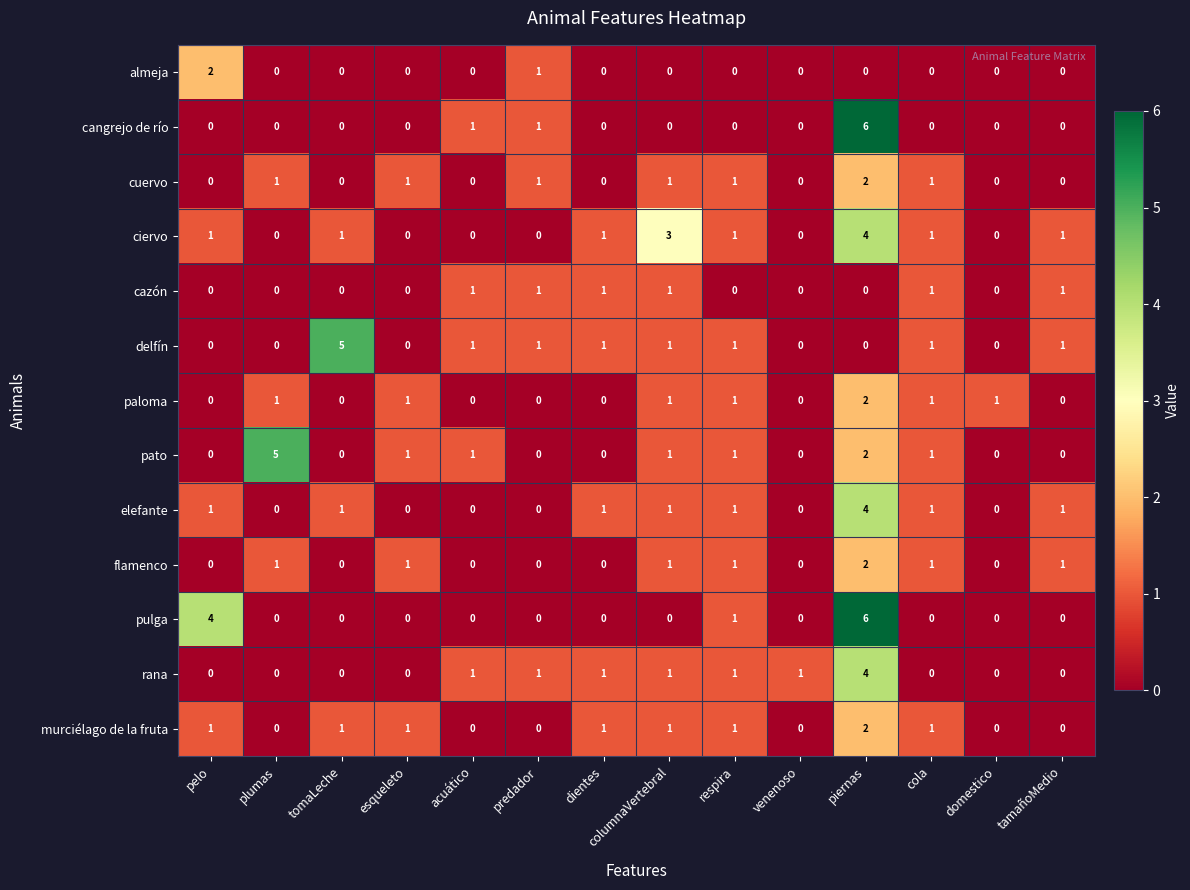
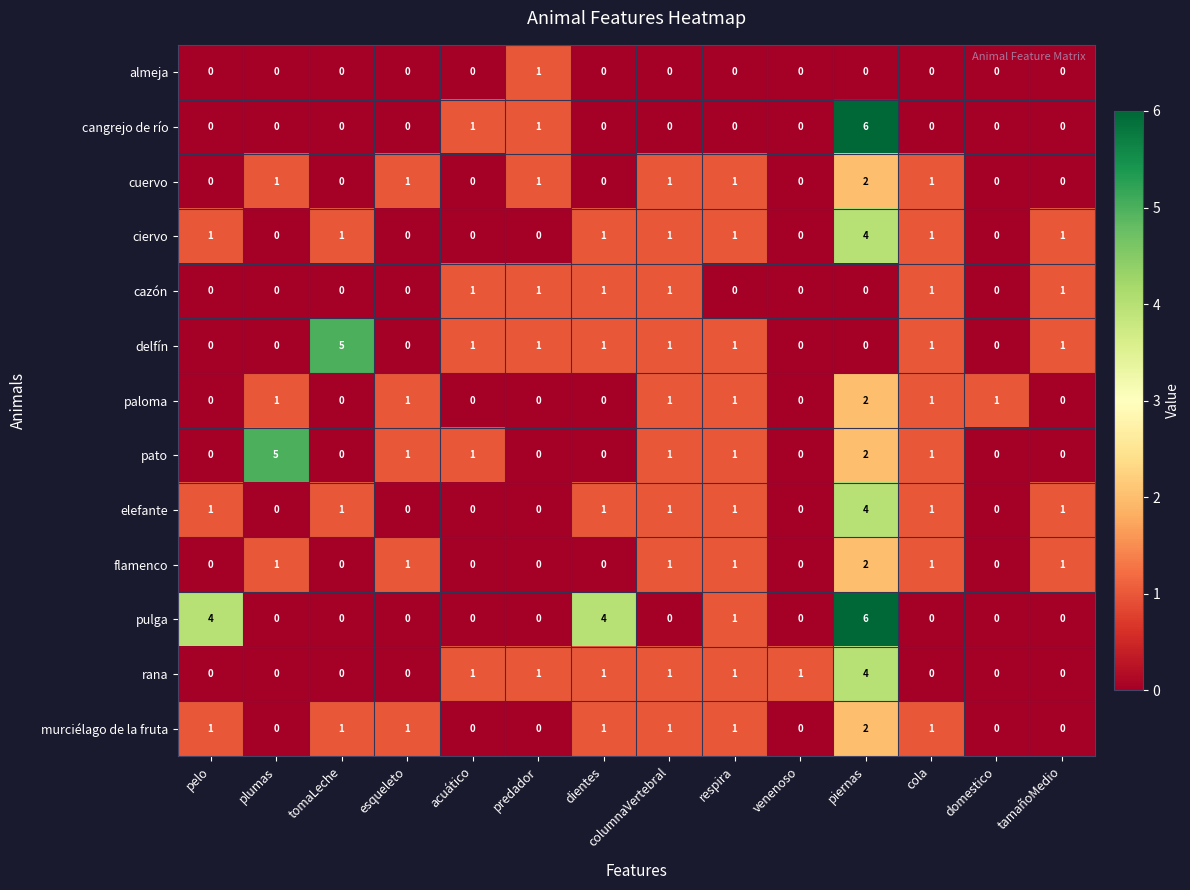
almeja, pelo: 2 -> 0
ciervo, columnaVertebral: 3 -> 1
pulga, dientes: 0 -> 4
